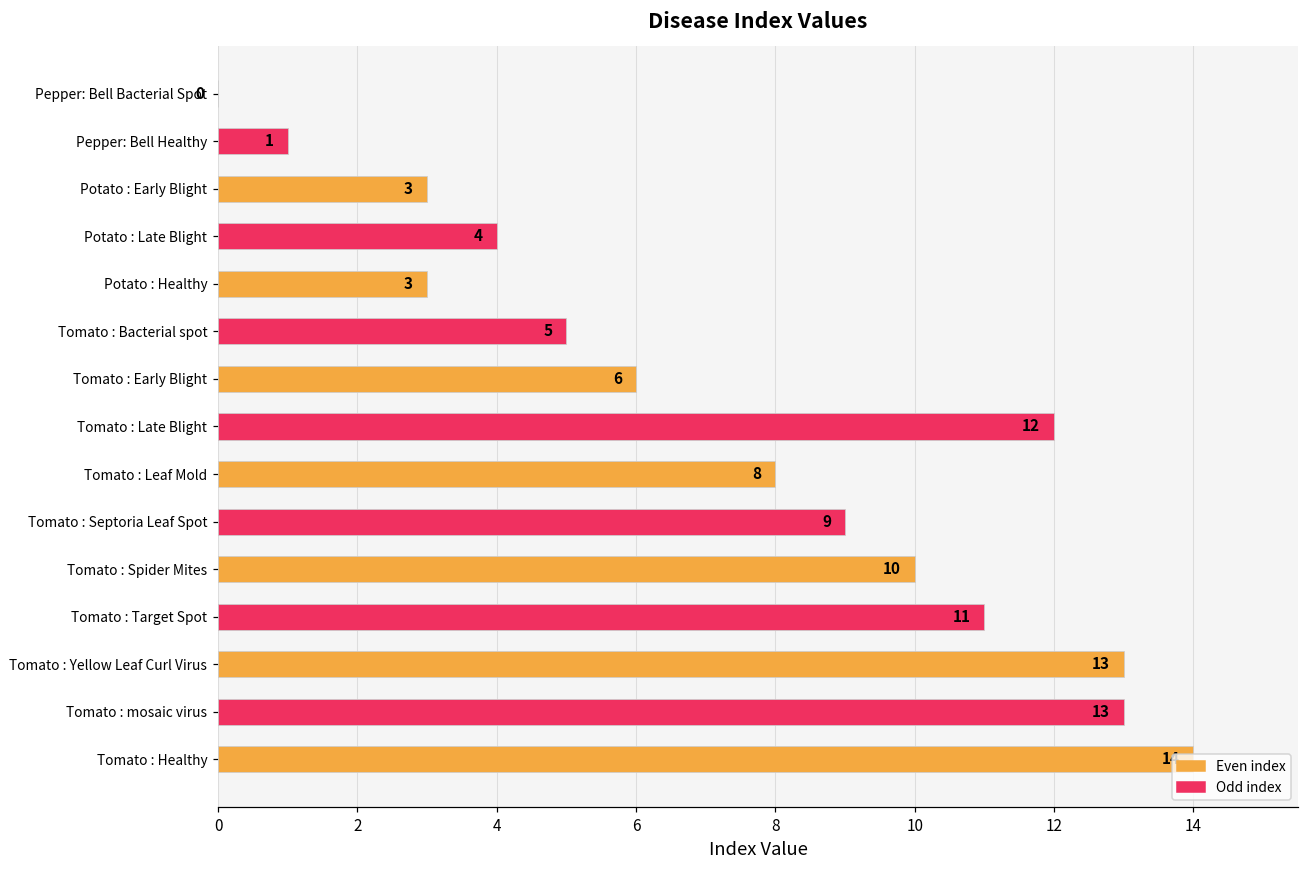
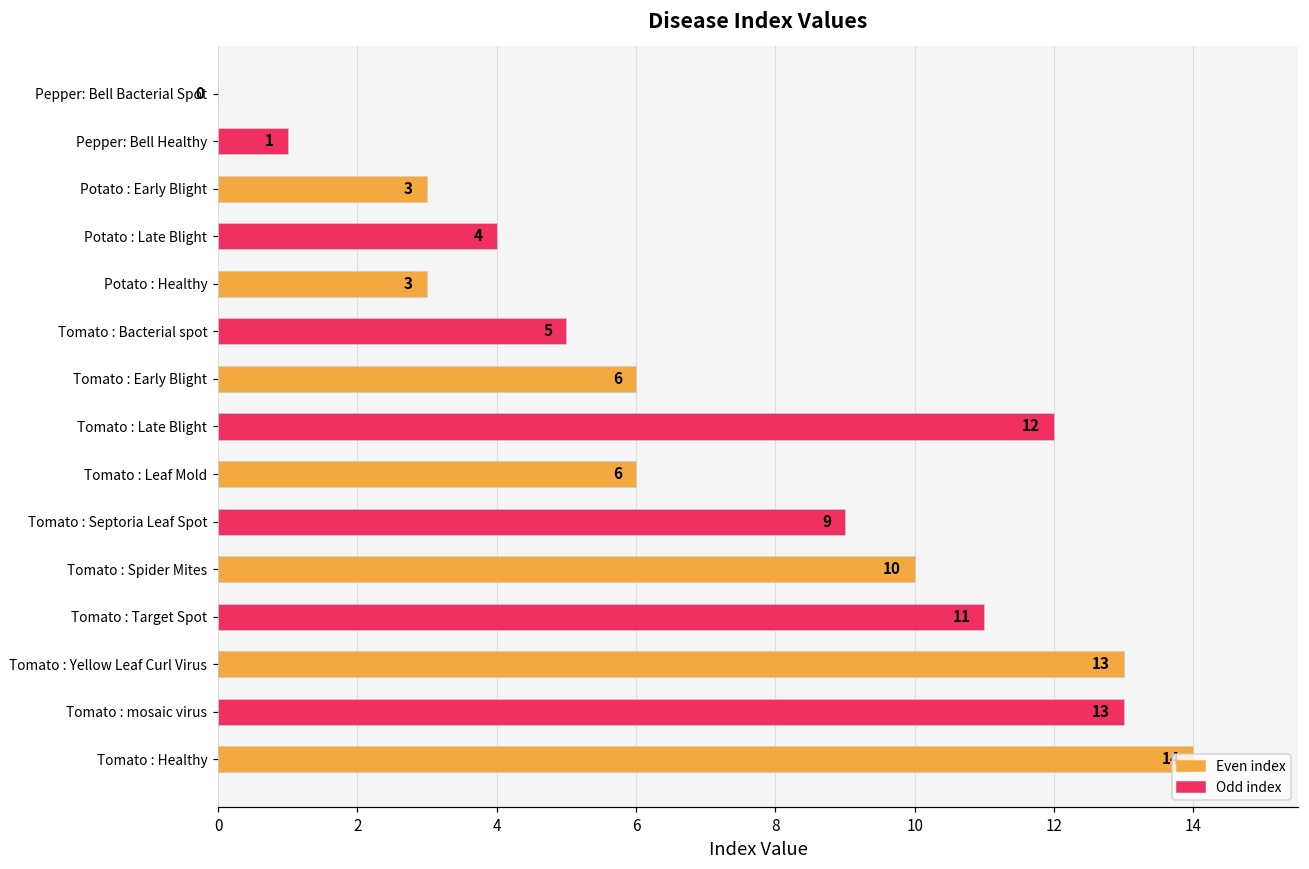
Tomato : Leaf Mold: 8 -> 6
